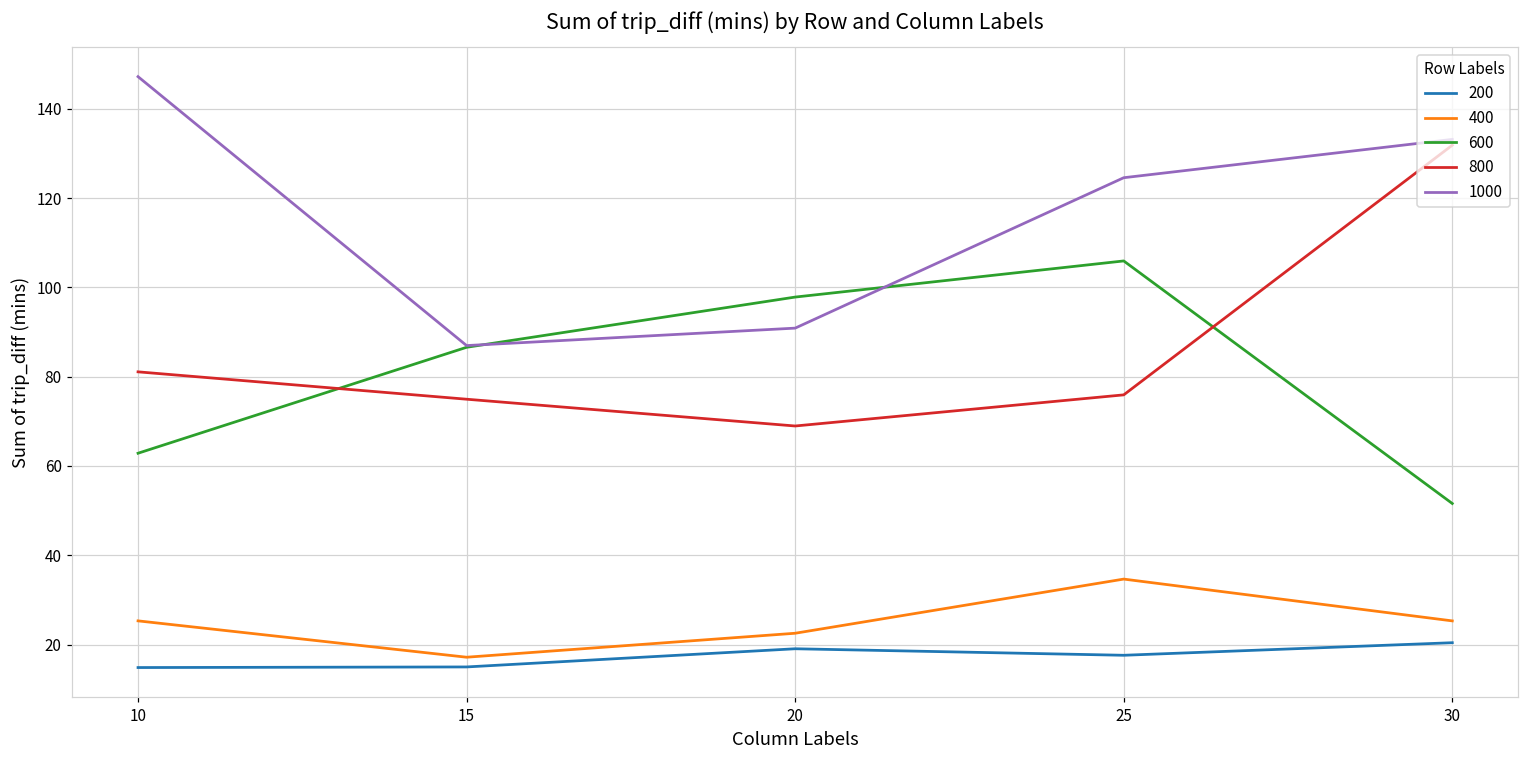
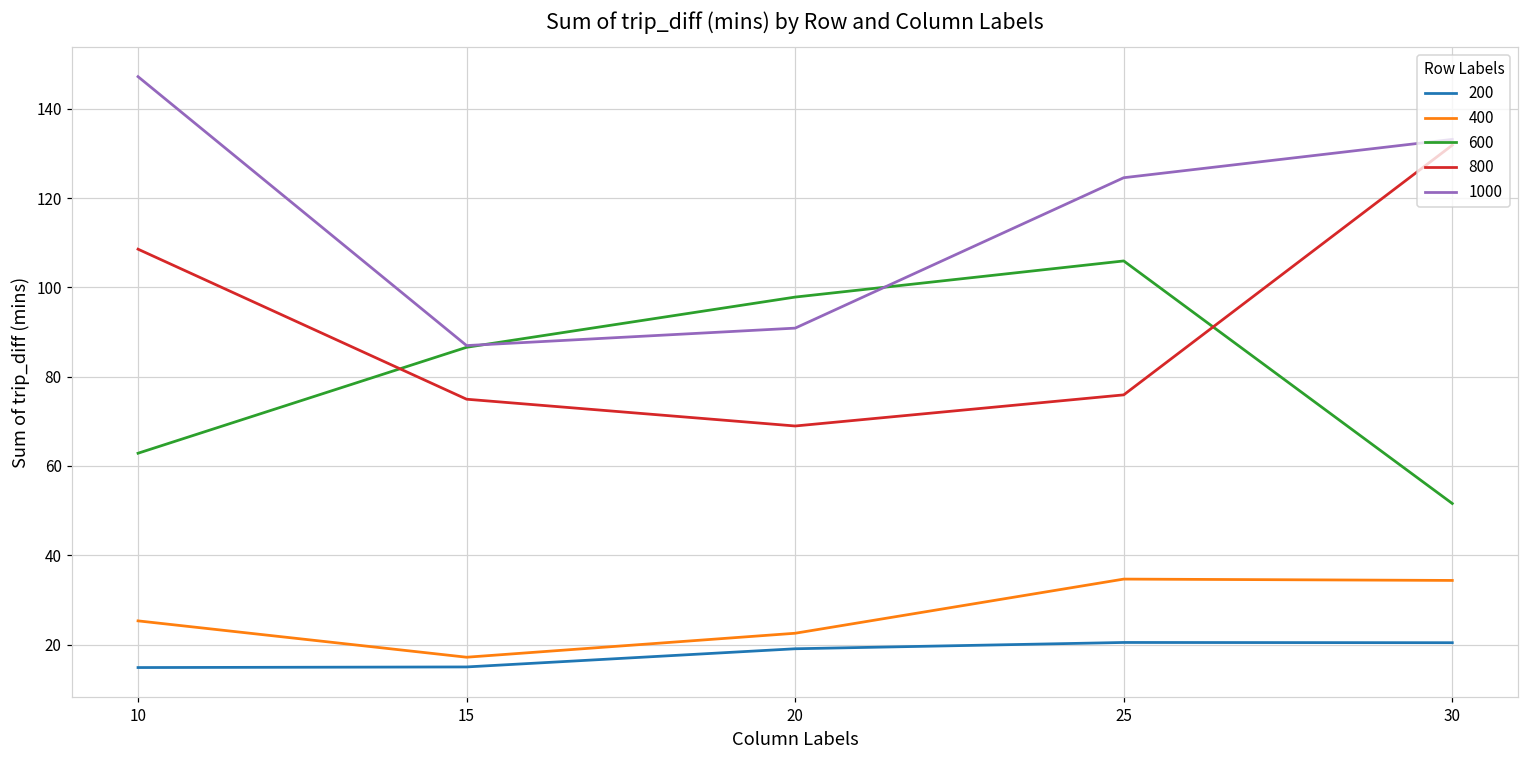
800, 10: 81 -> 109
200, 25: 18 -> 20
400, 30: 25 -> 34
